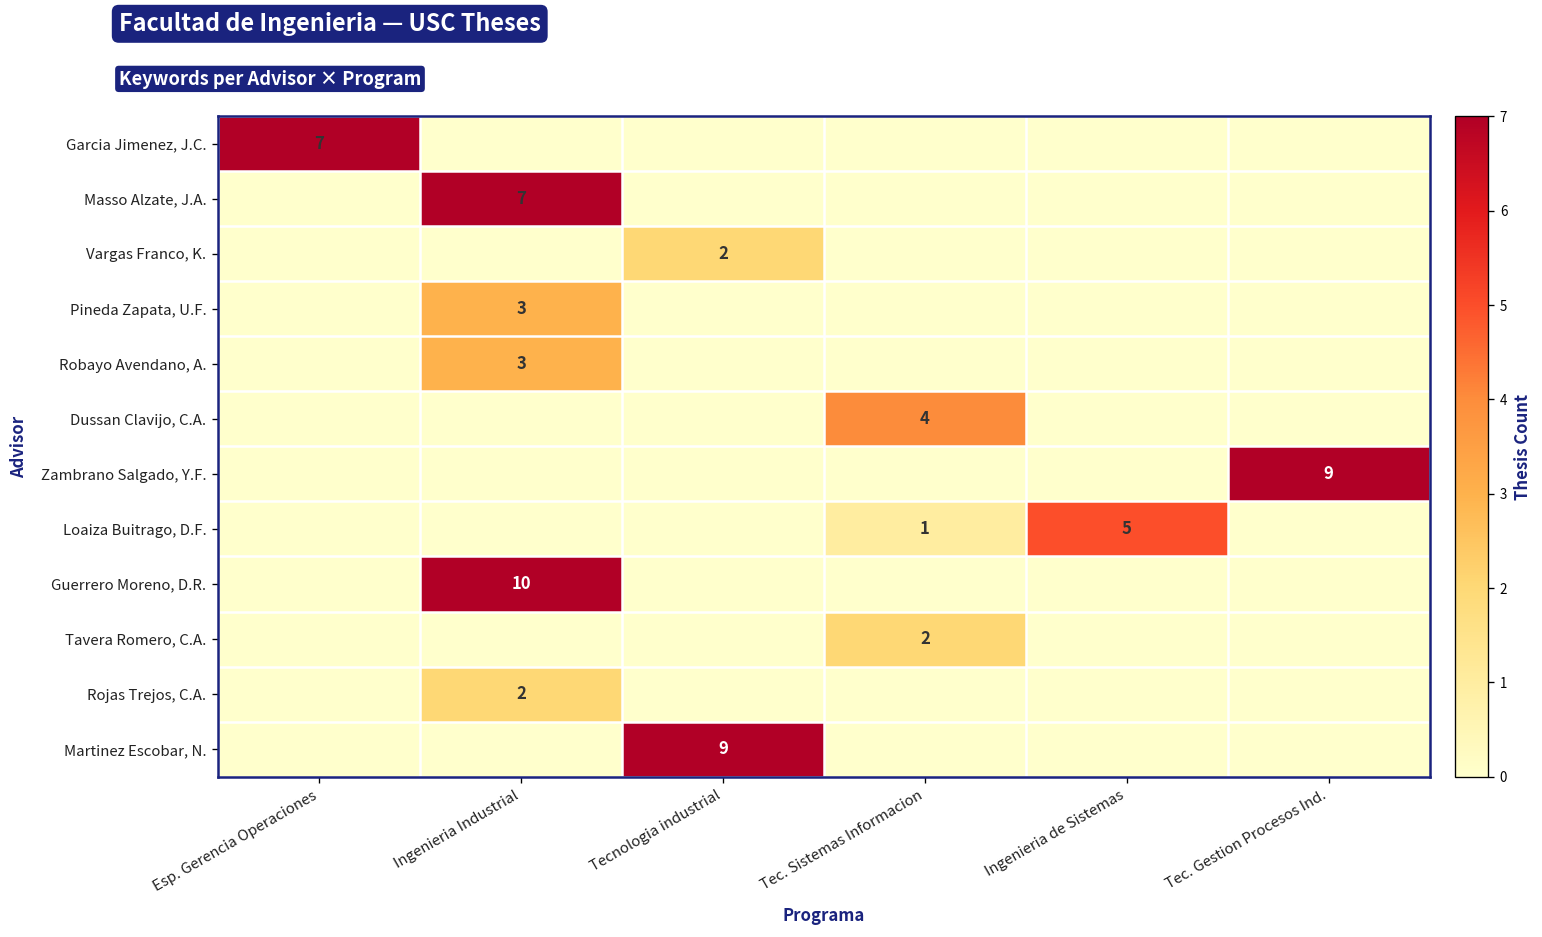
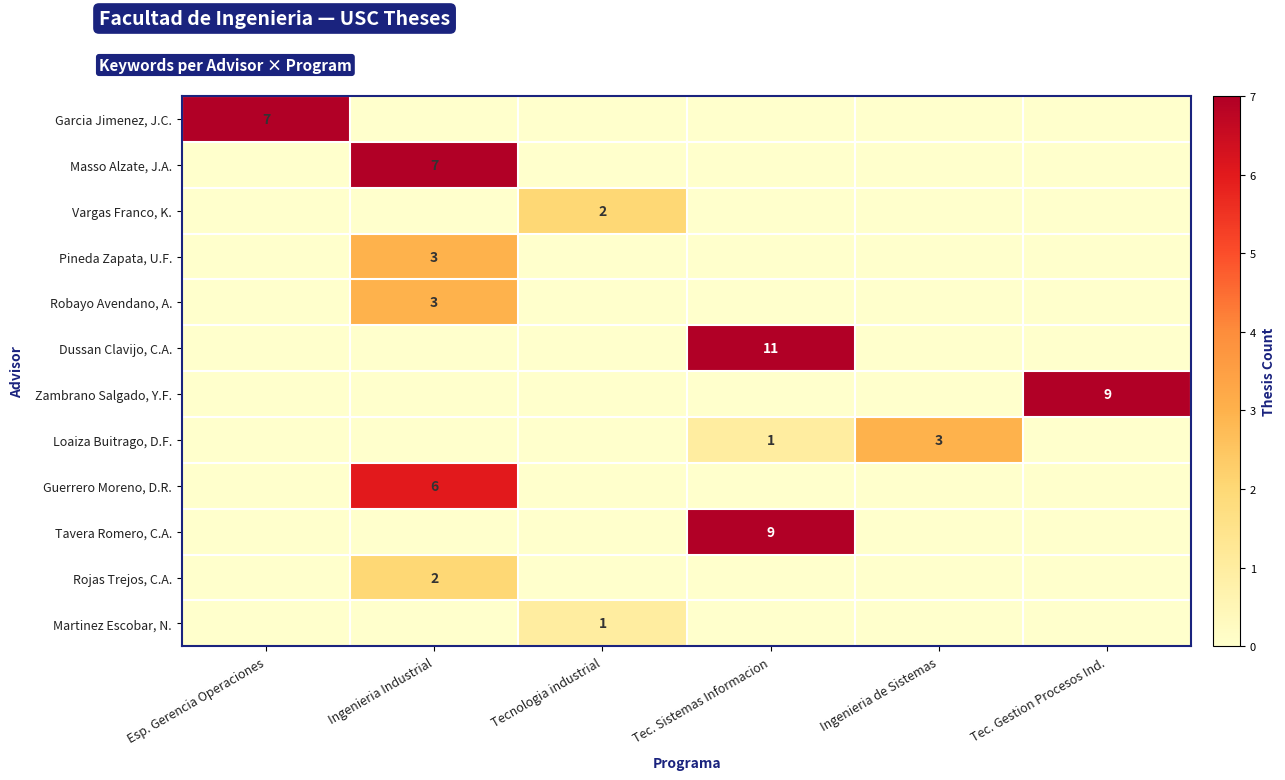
Dussan Clavijo, C.A., Tec. Sistemas Informacion: 4 -> 11
Loaiza Buitrago, D.F., Ingenieria de Sistemas: 5 -> 3
Guerrero Moreno, D.R., Ingenieria Industrial: 10 -> 6
Tavera Romero, C.A., Tec. Sistemas Informacion: 2 -> 9
Martinez Escobar, N., Tecnologia industrial: 9 -> 1
